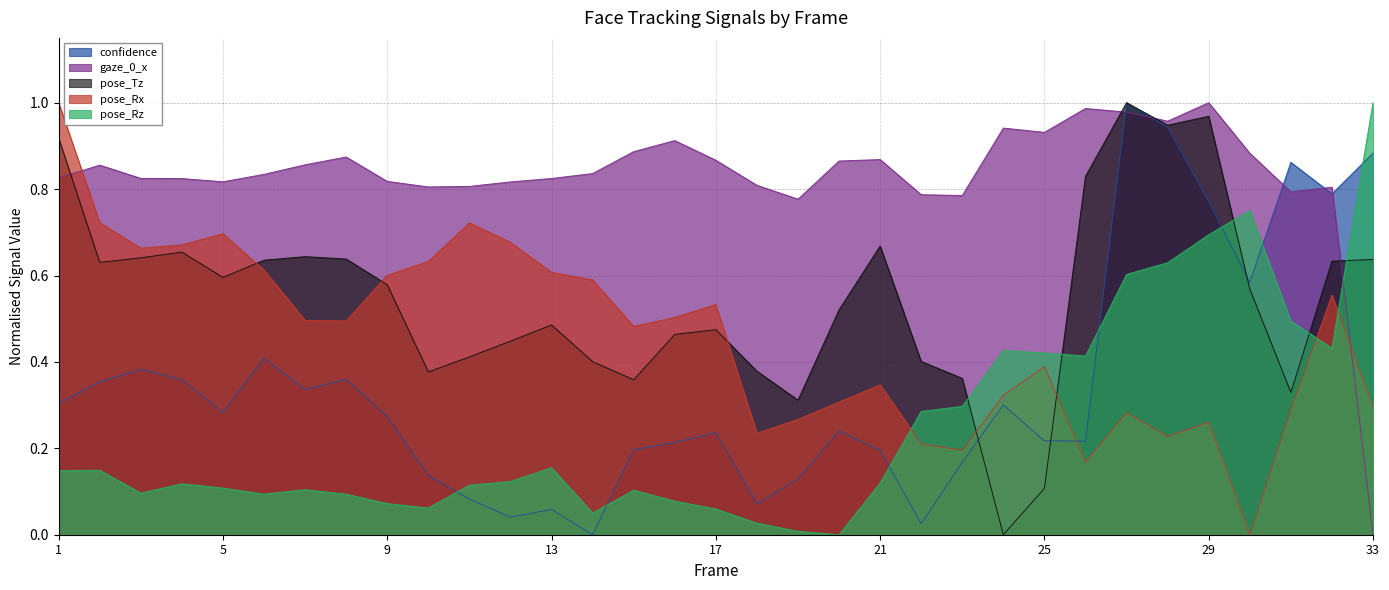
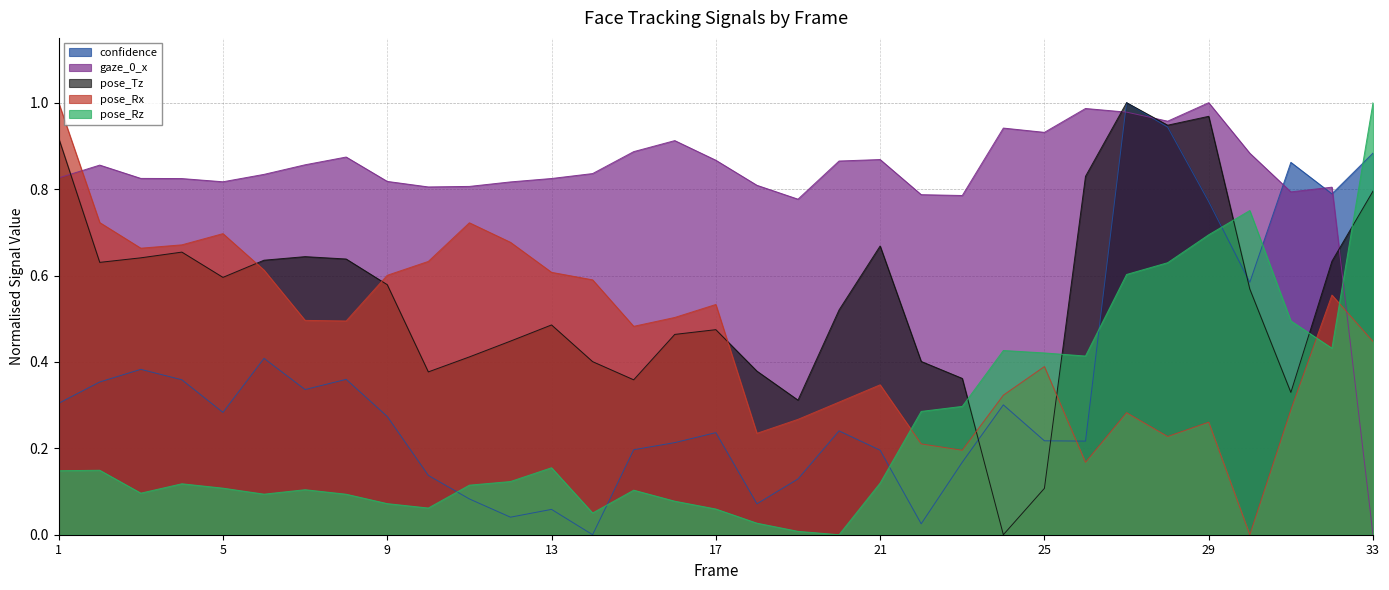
pose_Tz, 33: 0.64 -> 0.80
pose_Rx, 33: 0.30 -> 0.45
